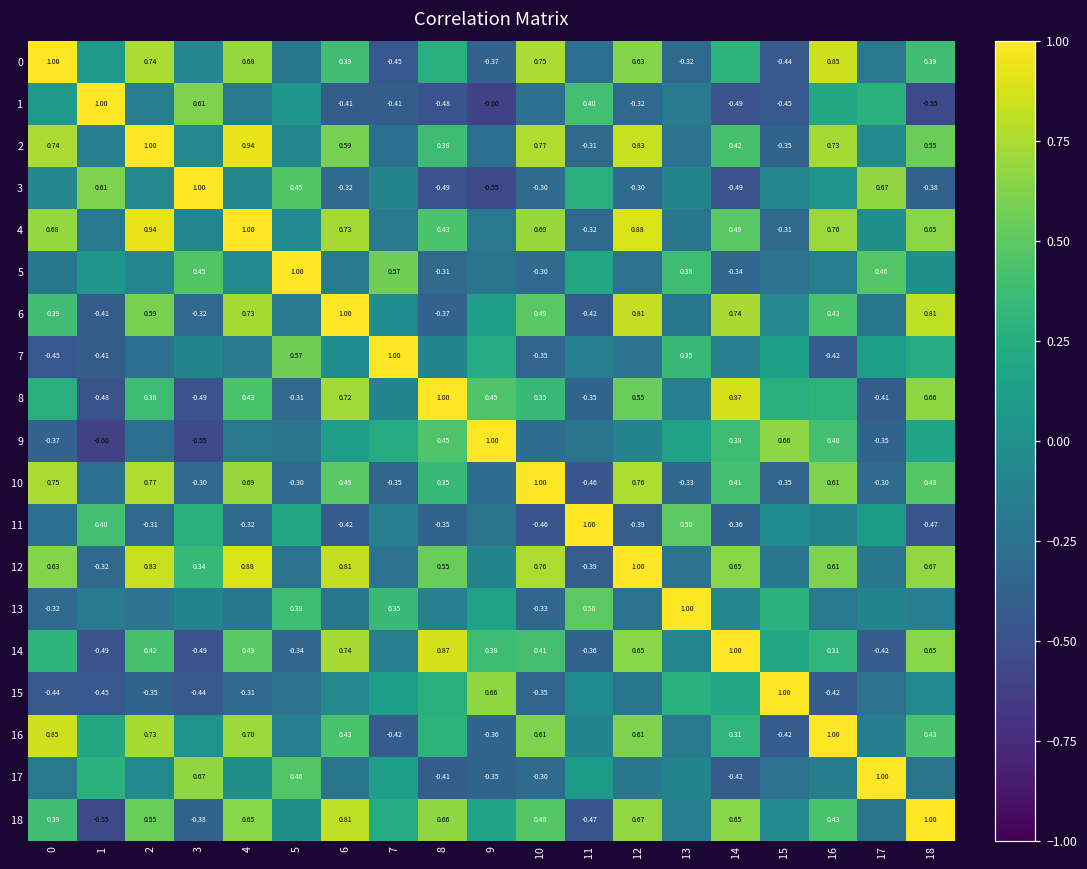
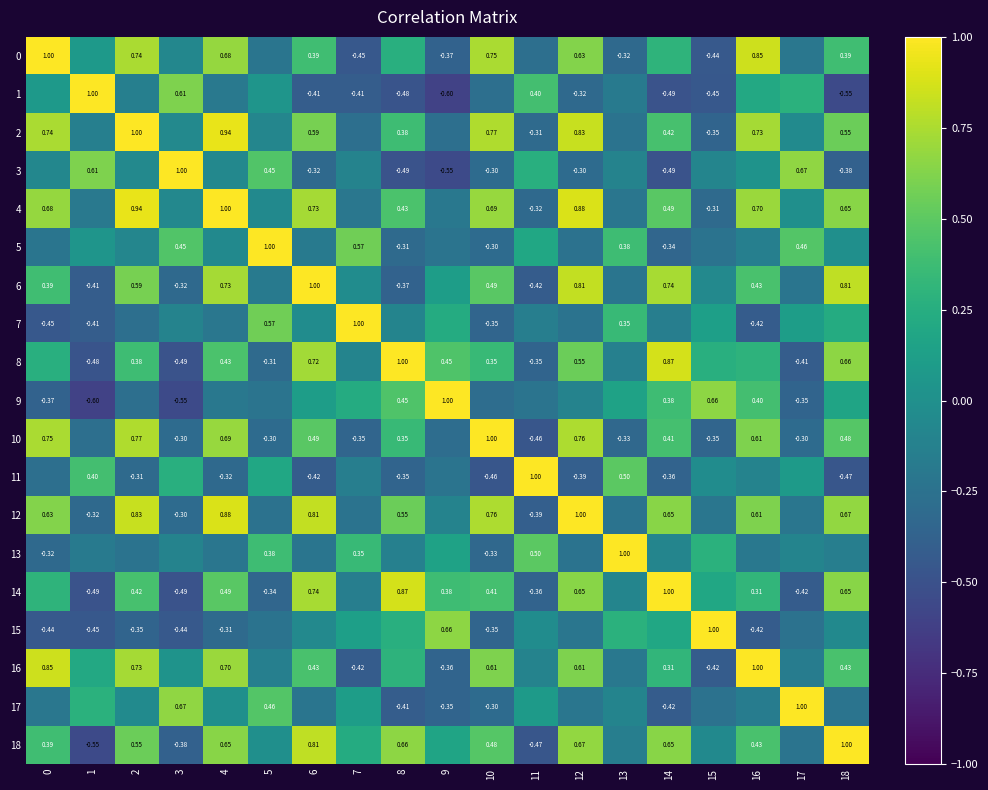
12, 3: 0.34 -> -0.30
